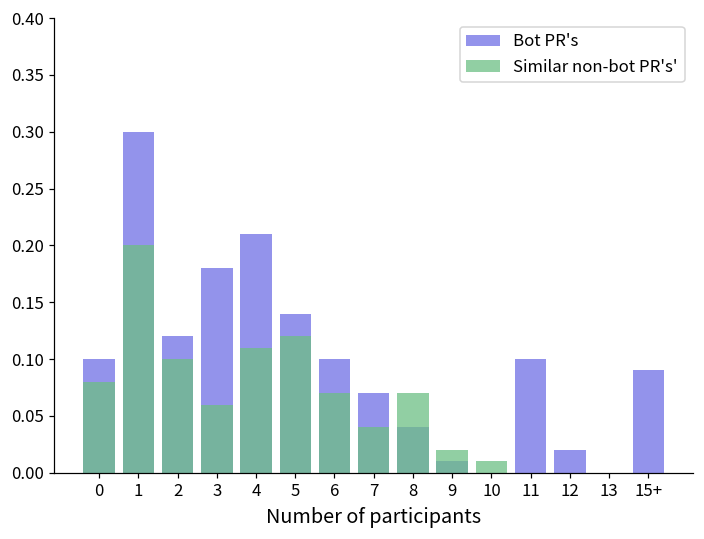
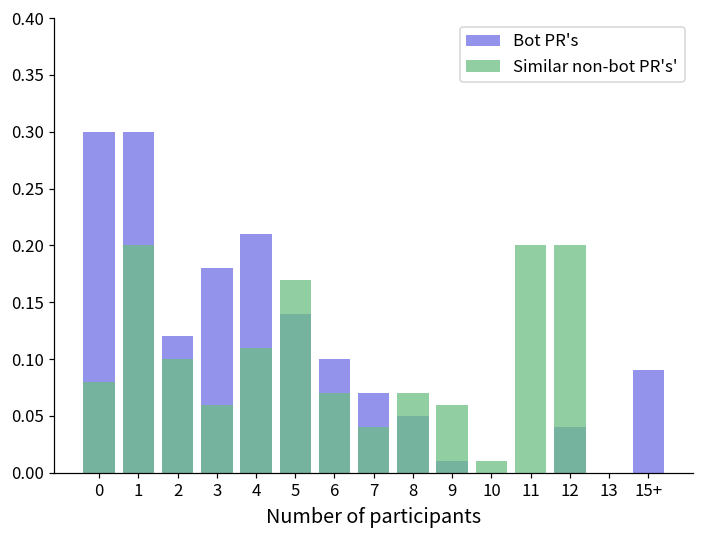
Bot PR's, 0: 0.1 -> 0.3
Similar non-bot PR's', 5: 0.12 -> 0.17
Bot PR's, 8: 0.04 -> 0.05
Similar non-bot PR's', 9: 0.02 -> 0.06
Bot PR's, 11: 0.1 -> 0.0
Similar non-bot PR's', 11: 0.0 -> 0.2
Bot PR's, 12: 0.02 -> 0.04
Similar non-bot PR's', 12: 0.0 -> 0.2
